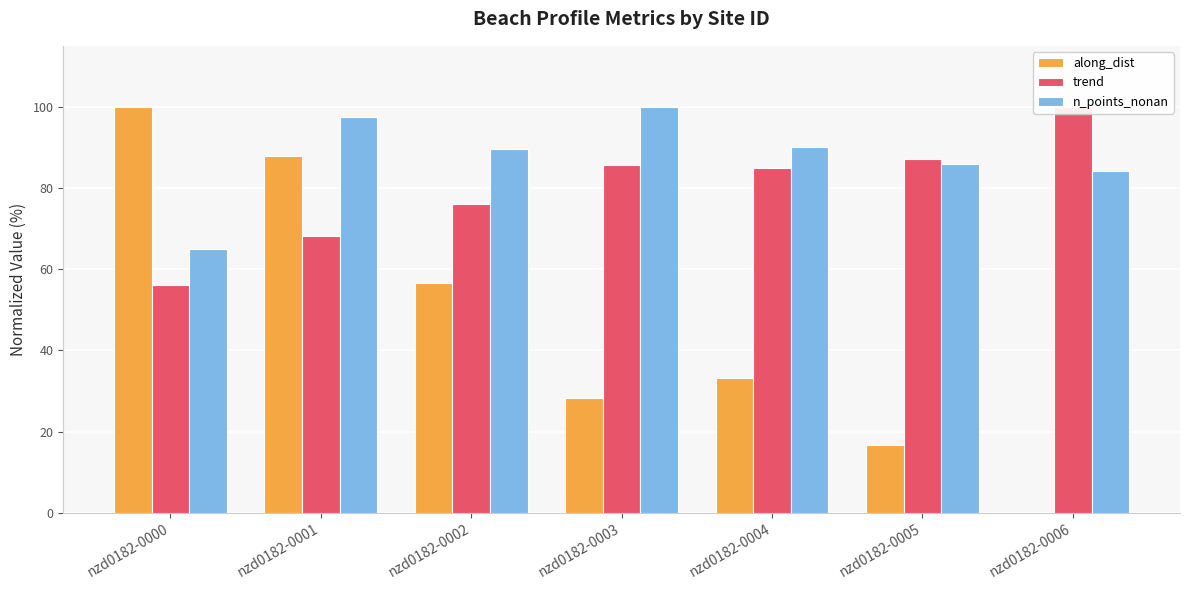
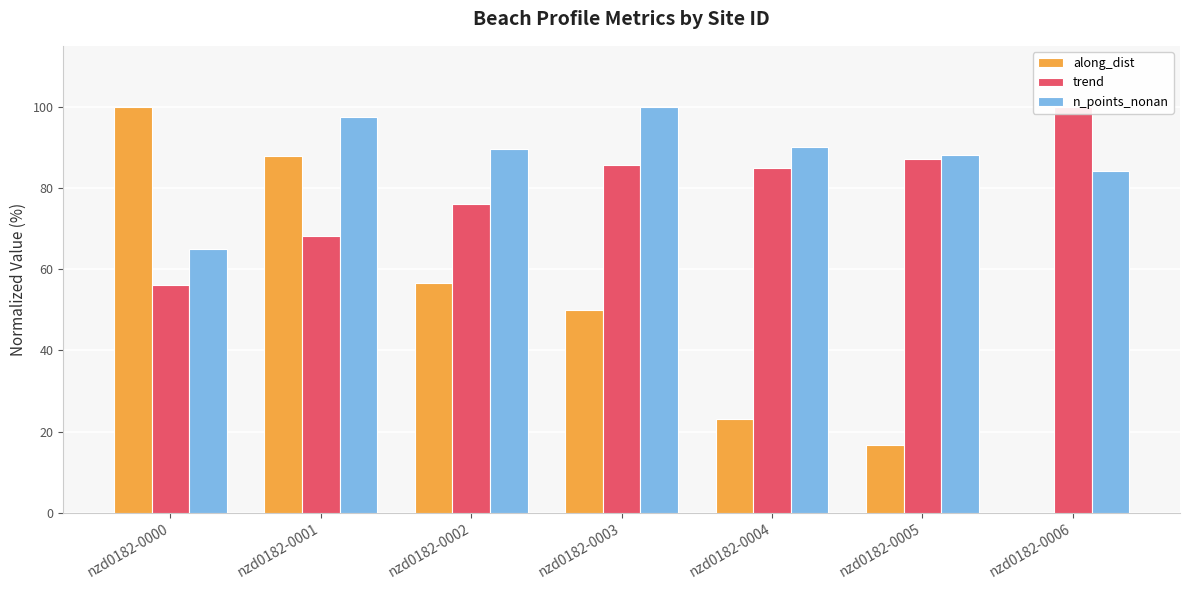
along_dist, nzd0182-0003: 28 -> 50
along_dist, nzd0182-0004: 33 -> 23
n_points_nonan, nzd0182-0005: 86 -> 88
